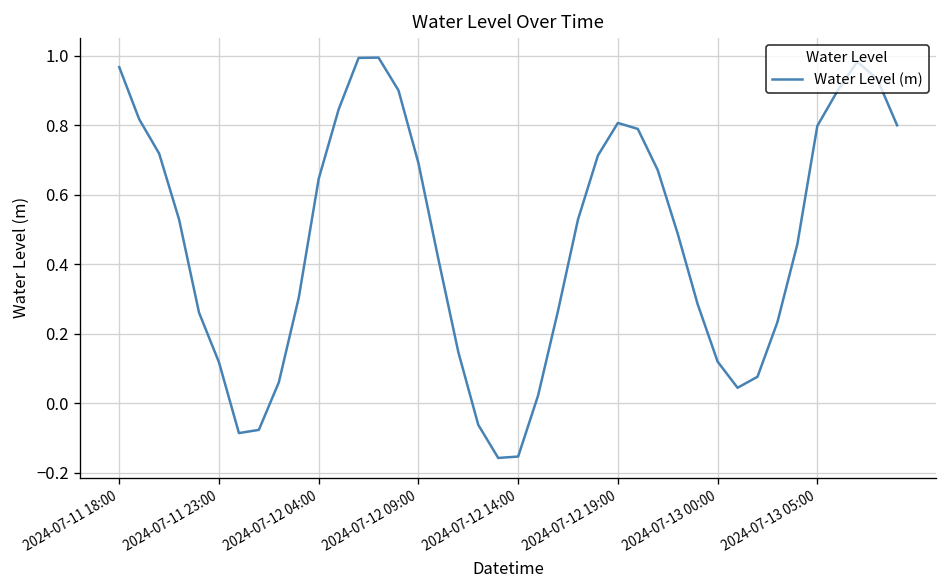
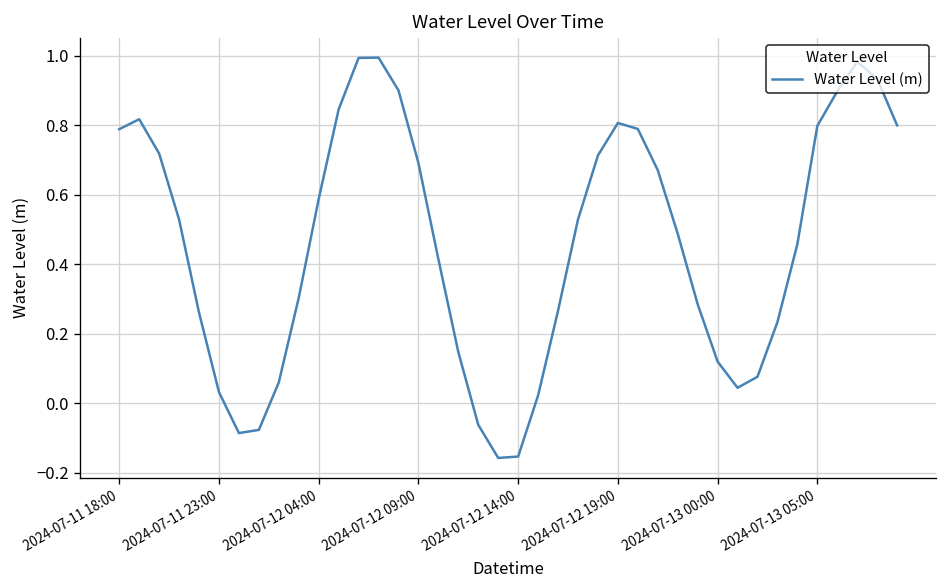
2024-07-11 18:00: 0.97 -> 0.79
2024-07-11 23:00: 0.12 -> 0.03
2024-07-12 04:00: 0.65 -> 0.59
